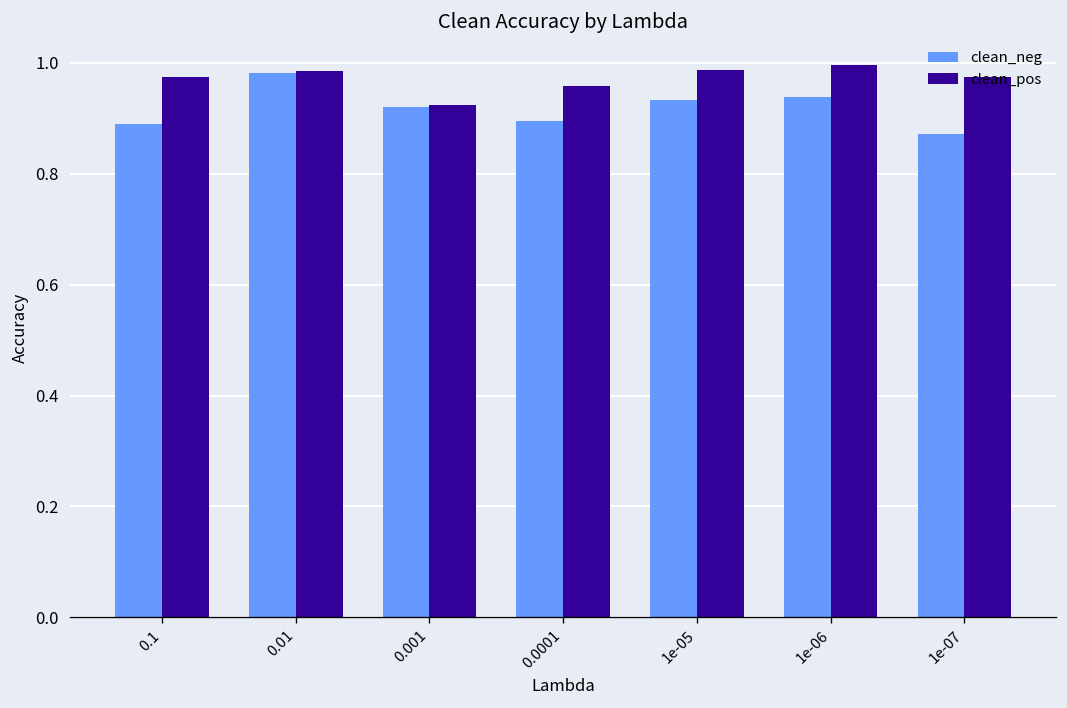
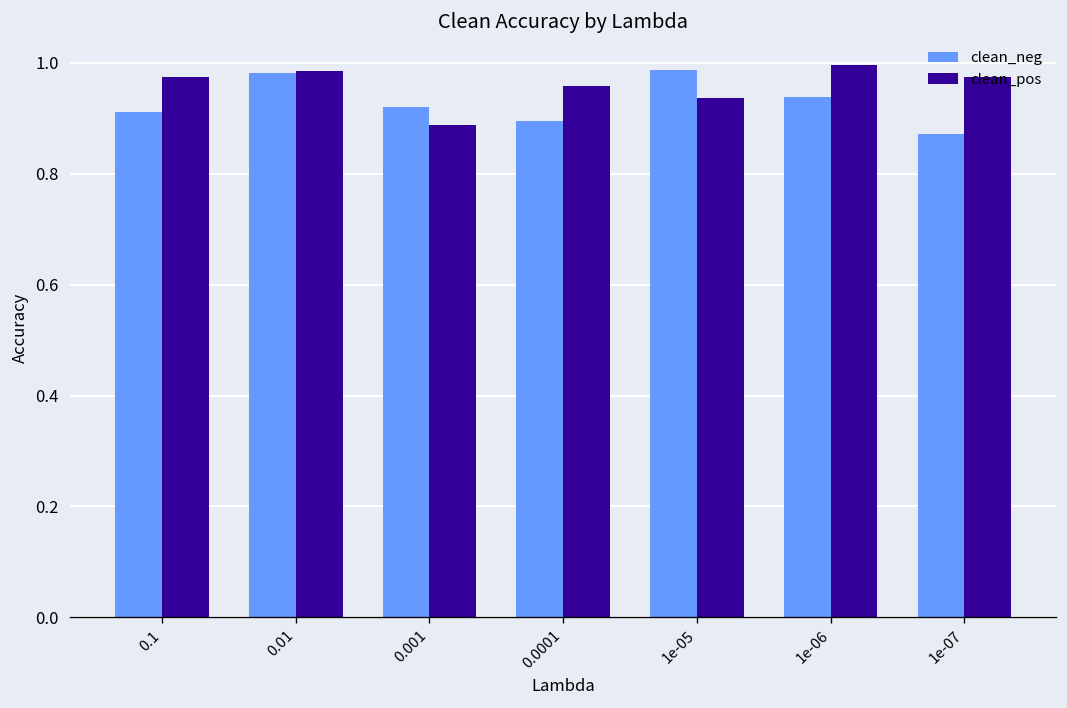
clean_neg, 0.1: 0.89 -> 0.91
clean_pos, 0.001: 0.92 -> 0.89
clean_neg, 1e-05: 0.93 -> 0.99
clean_pos, 1e-05: 0.99 -> 0.94
